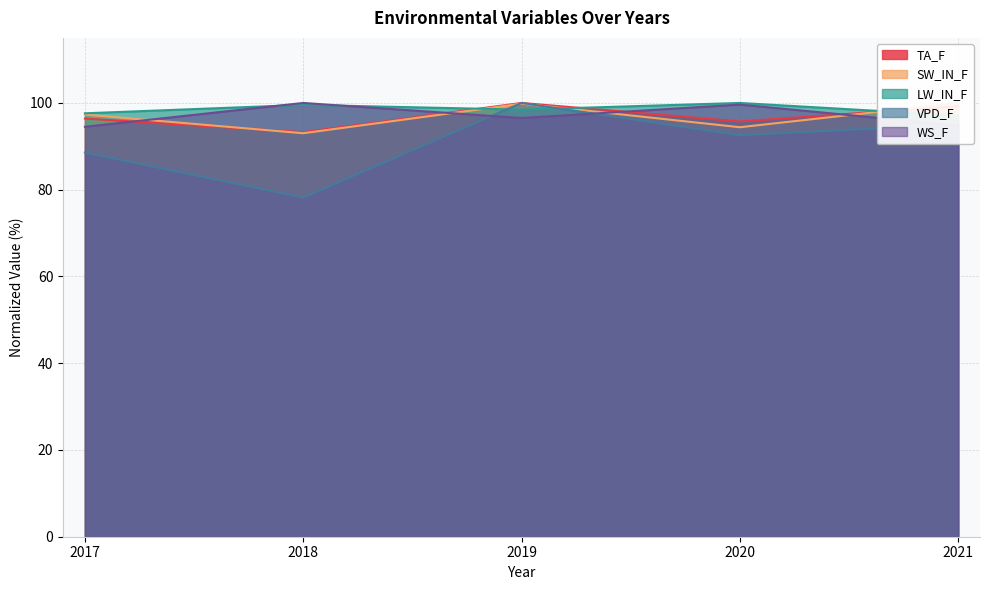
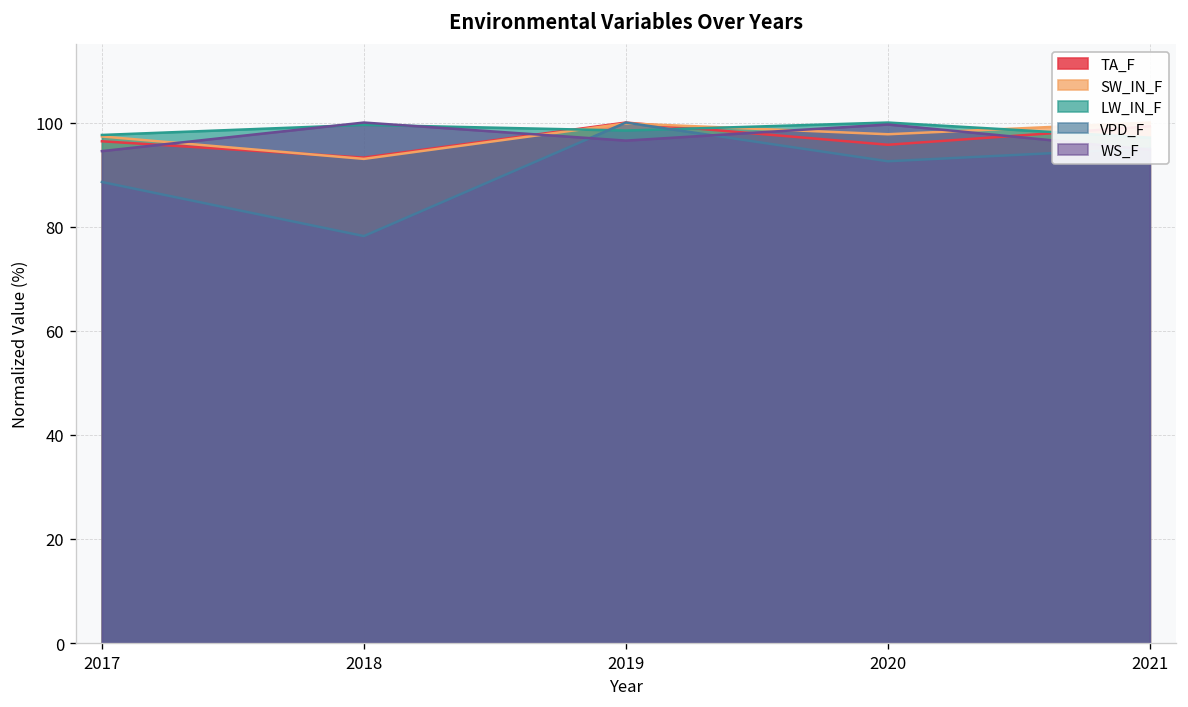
SW_IN_F, 2020: 94 -> 98
